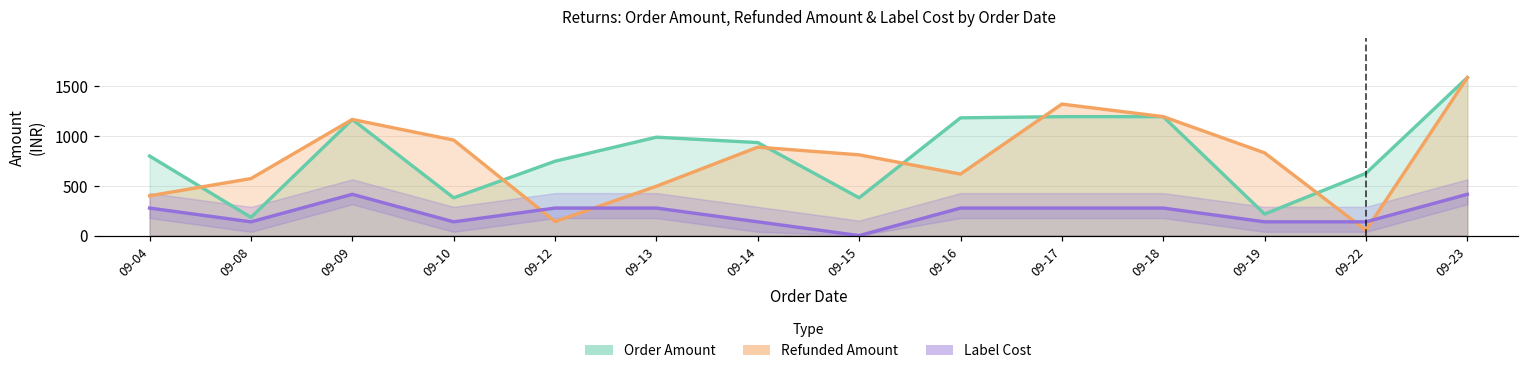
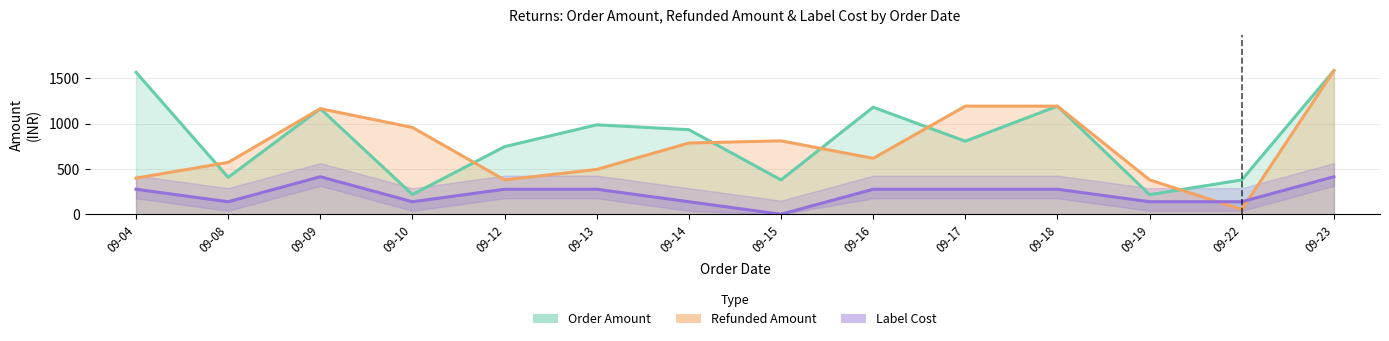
Order Amount, 09-04: 800 -> 1600
Order Amount, 09-08: 200 -> 400
Order Amount, 09-10: 400 -> 200
Refunded Amount, 09-12: 100 -> 400
Refunded Amount, 09-14: 900 -> 800
Order Amount, 09-17: 1200 -> 800
Refunded Amount, 09-17: 1300 -> 1200
Refunded Amount, 09-19: 800 -> 400
Order Amount, 09-22: 600 -> 400
